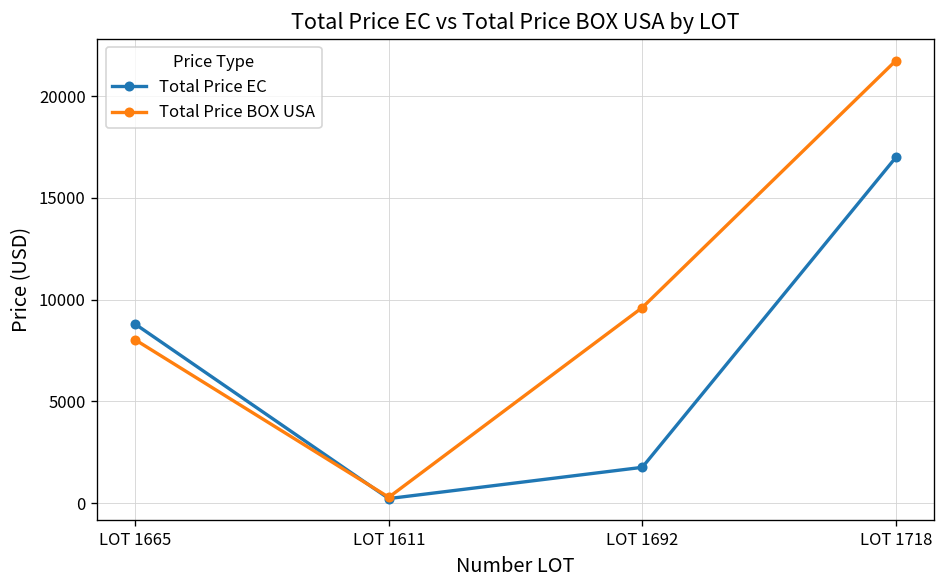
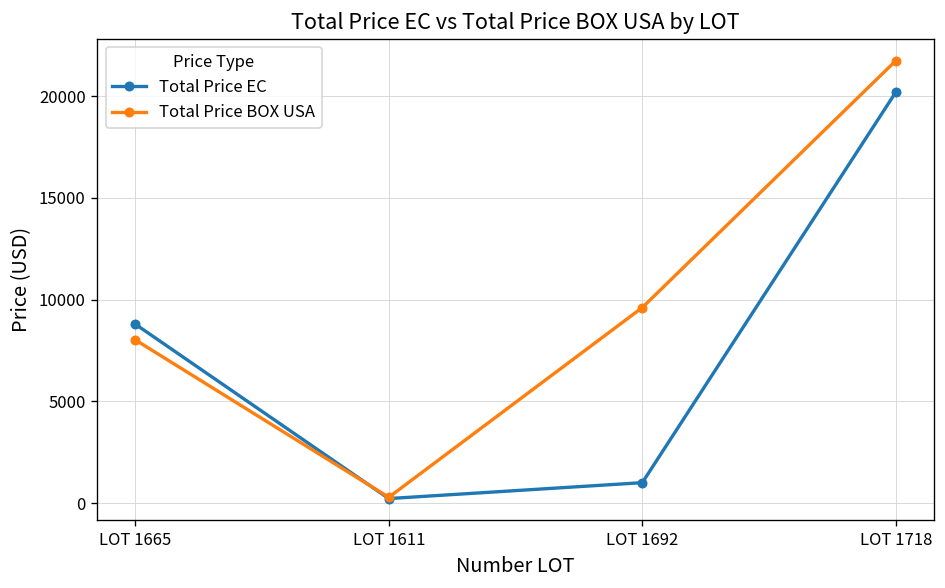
Total Price EC, LOT 1692: 1800 -> 1000
Total Price EC, LOT 1718: 17000 -> 20200
